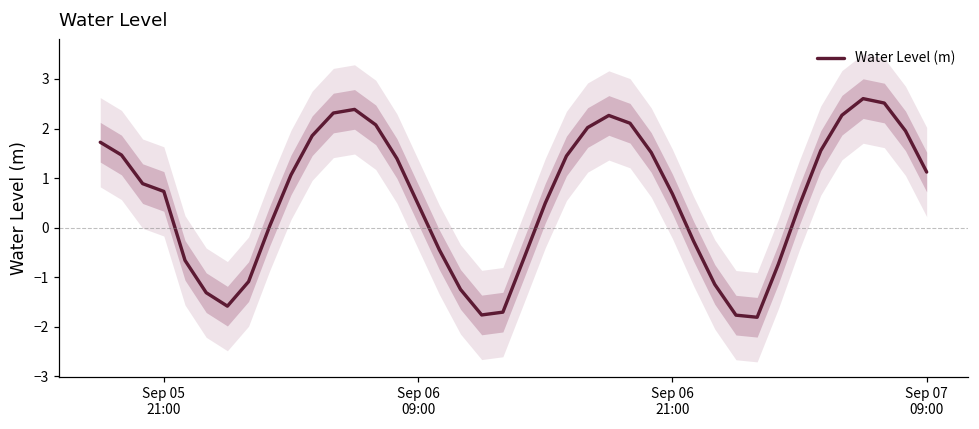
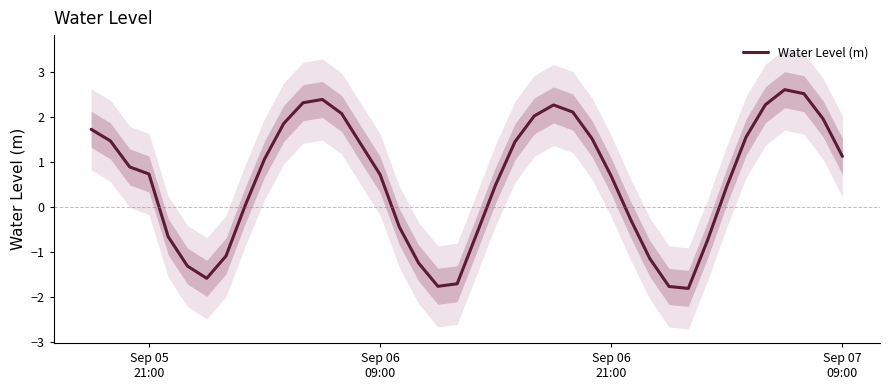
Water Level (m), Sep 06 09:00: 0.5 -> 0.7
